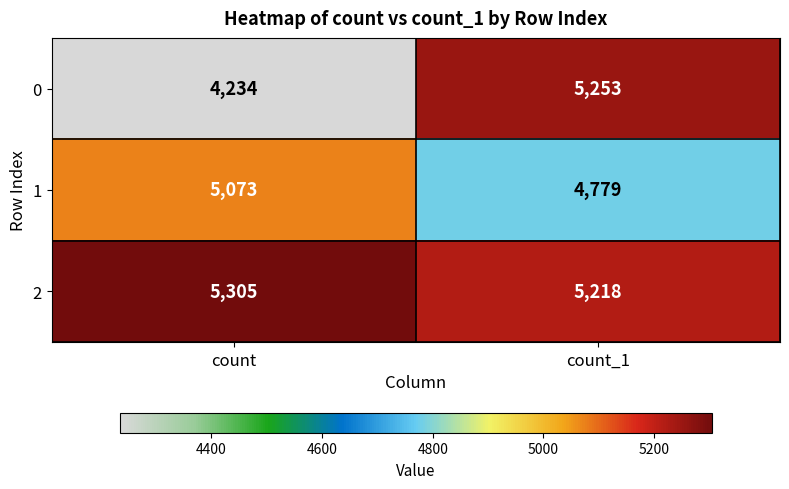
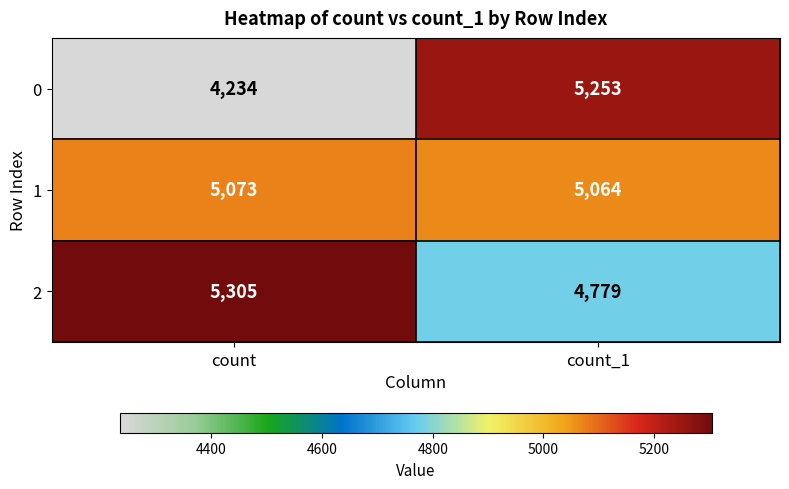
1, count_1: 4,779 -> 5,064
2, count_1: 5,218 -> 4,779
